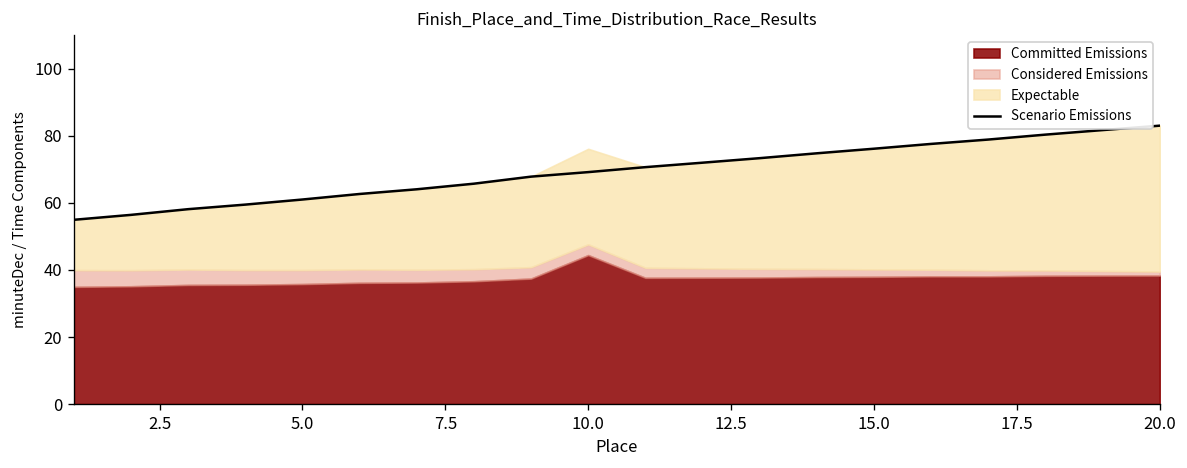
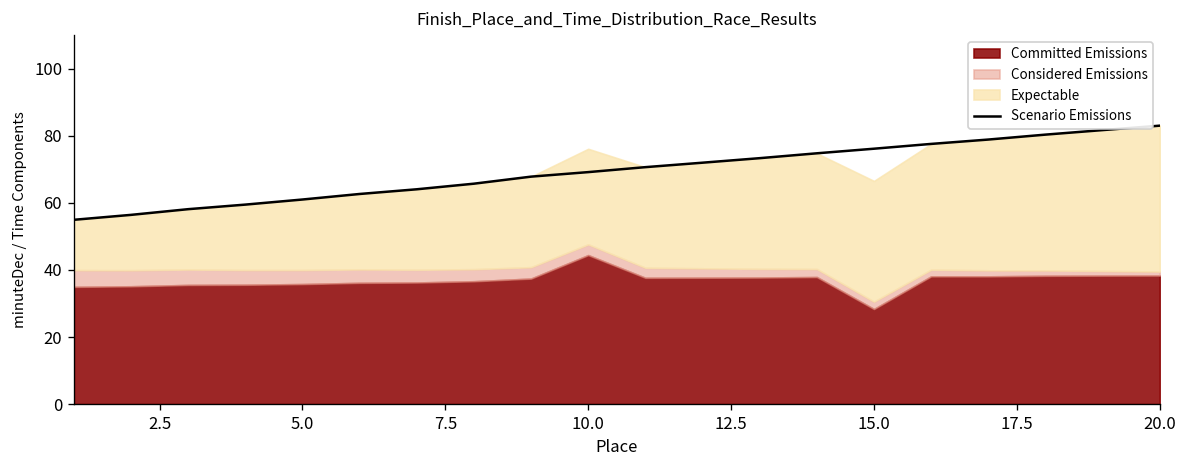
Committed Emissions, 15.0: 38 -> 28
